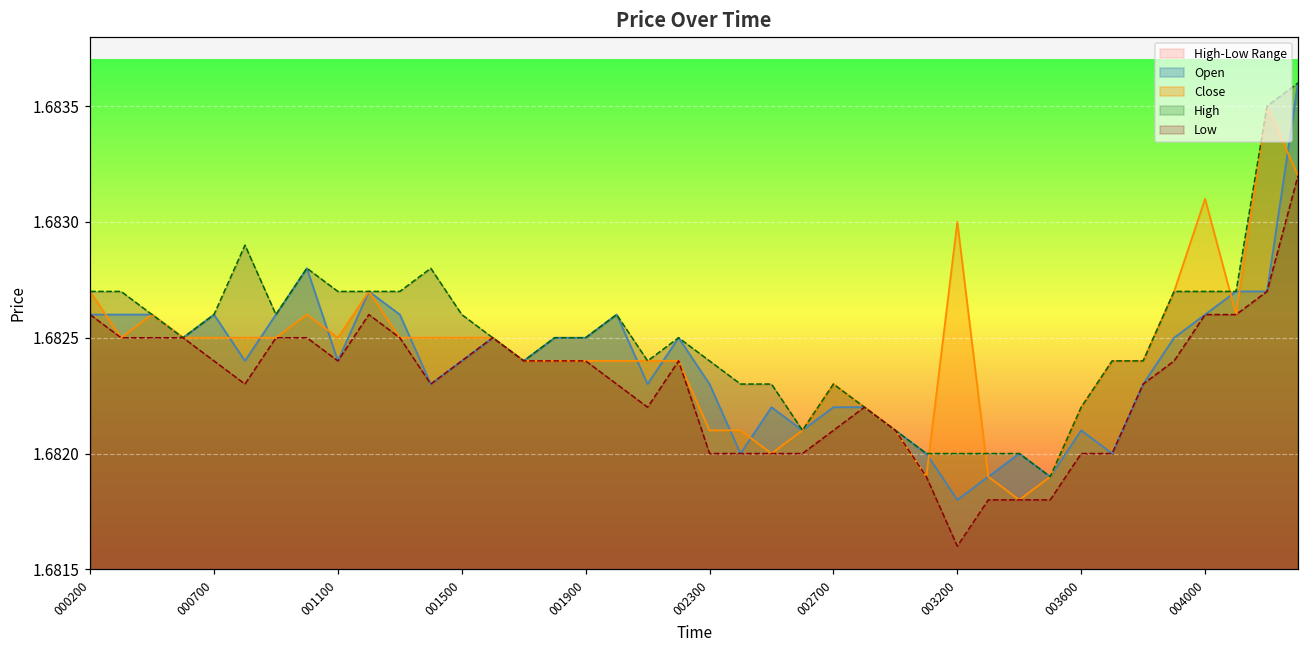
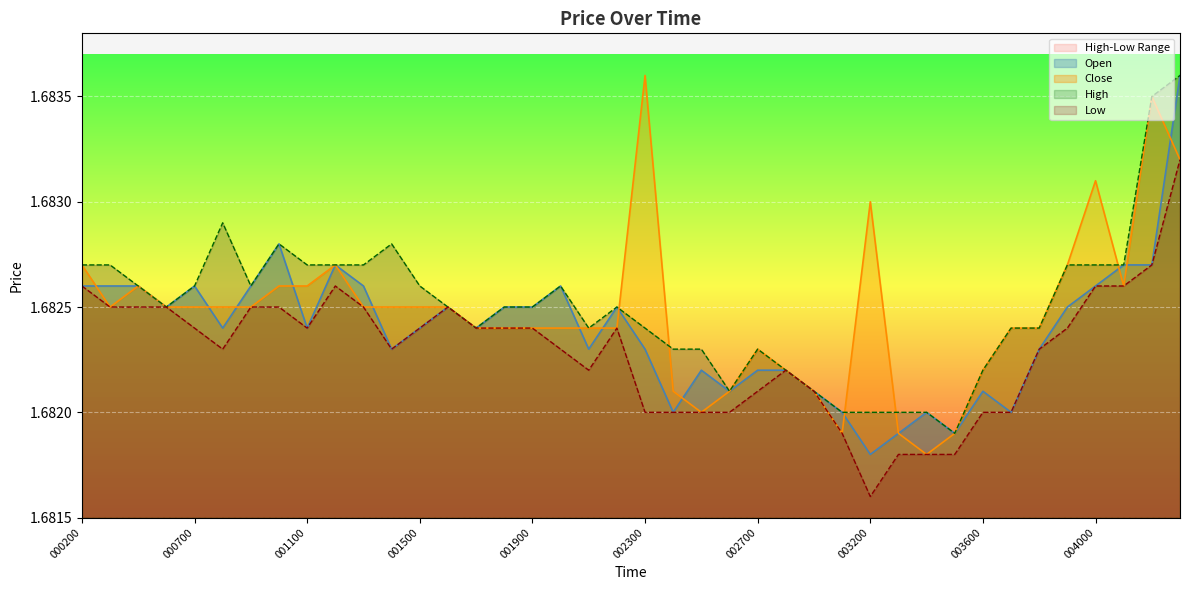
Close, 001100: 1.6825 -> 1.6826
Close, 002300: 1.6821 -> 1.6836
